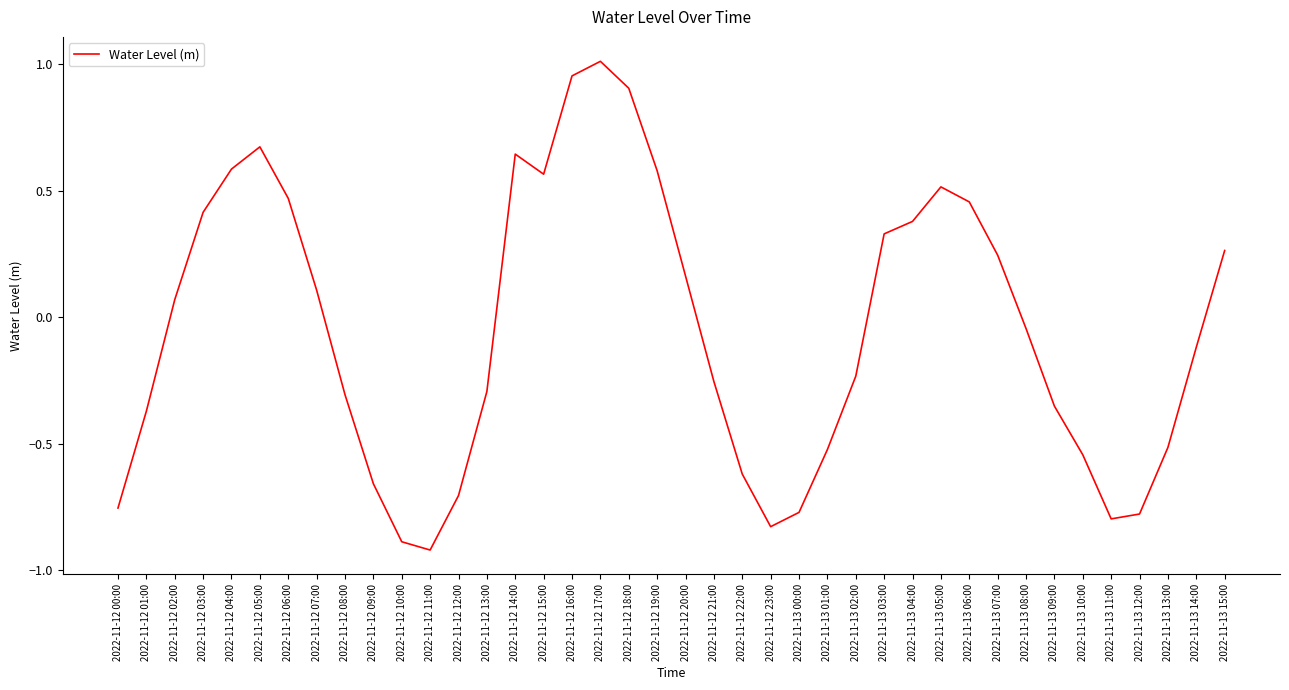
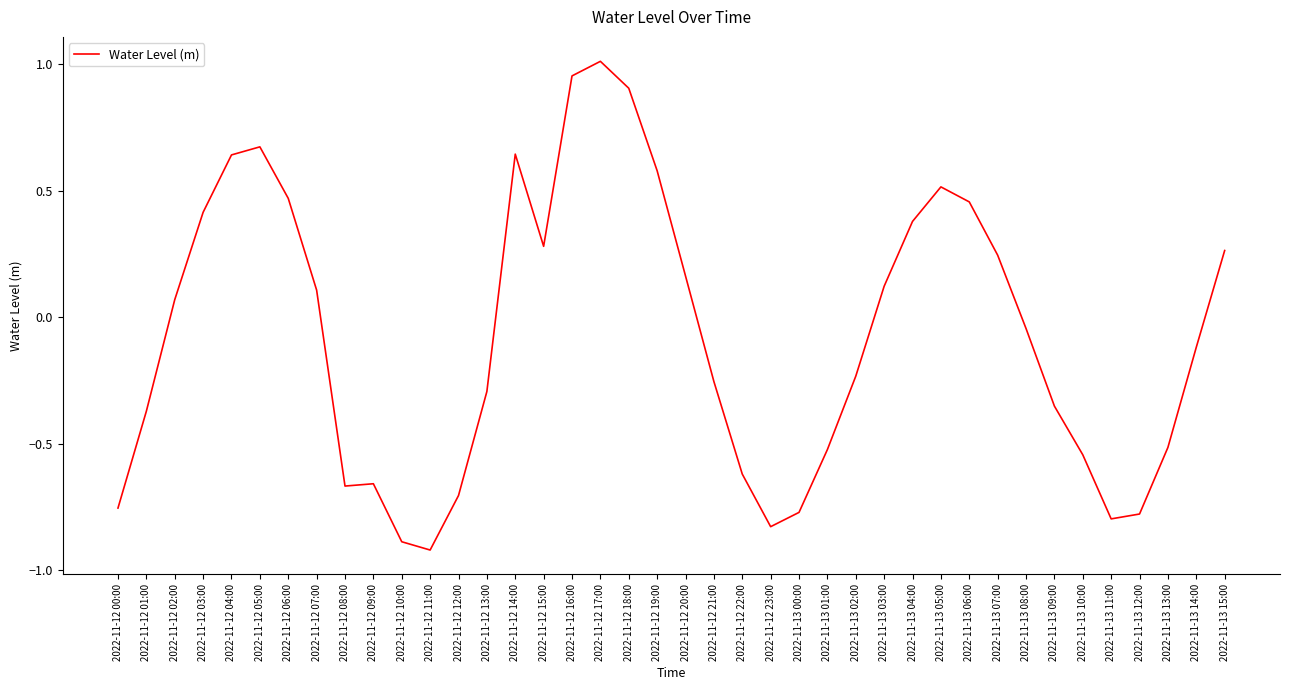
2022-11-12 04:00: 0.58 -> 0.64
2022-11-12 08:00: -0.31 -> -0.67
2022-11-12 15:00: 0.56 -> 0.28
2022-11-13 03:00: 0.33 -> 0.12
